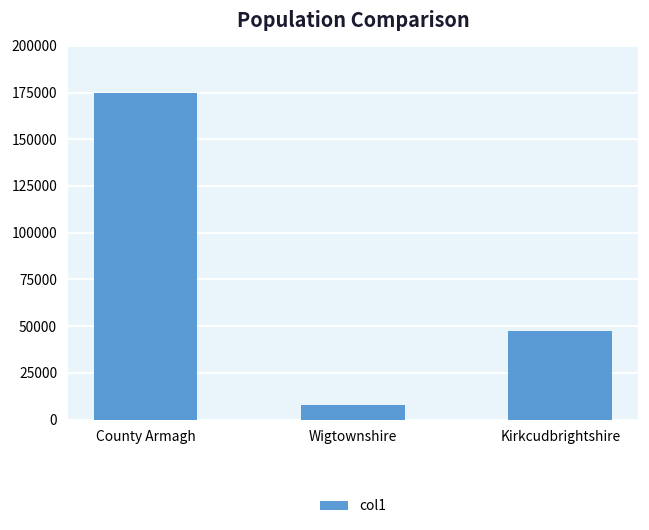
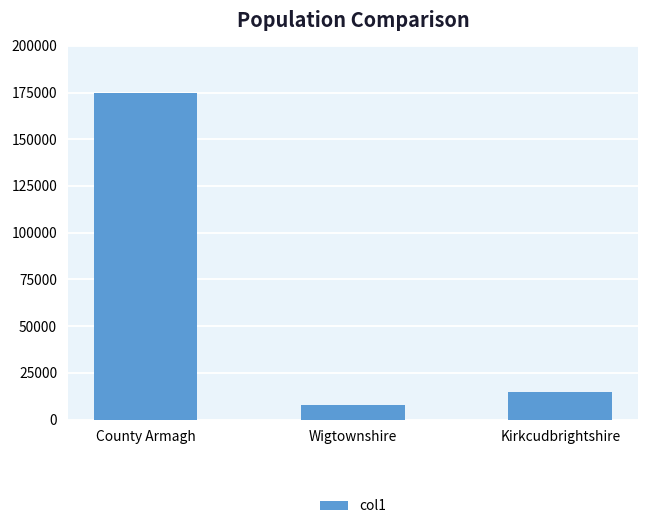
Kirkcudbrightshire: 48000 -> 15000
